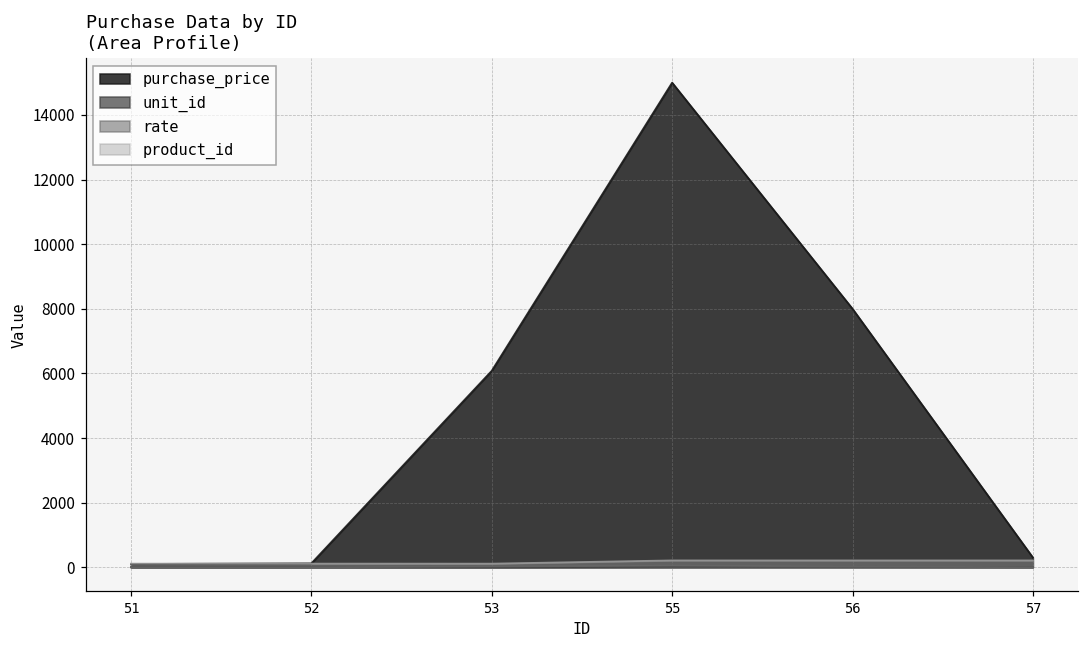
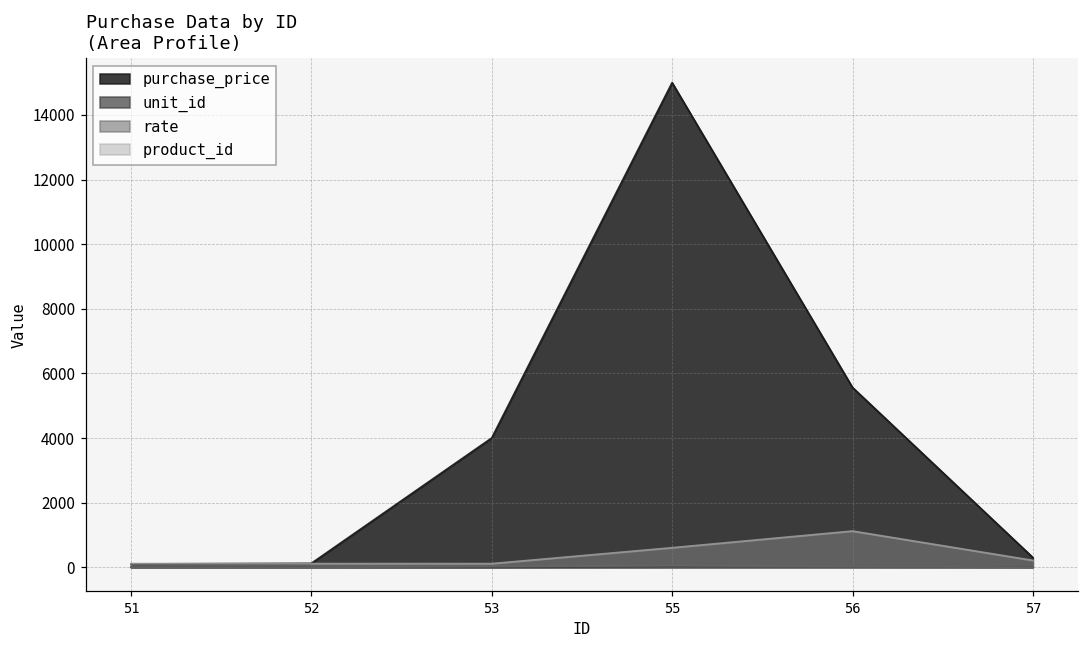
purchase_price, 53: 6100 -> 4000
product_id, 55: 200 -> 600
purchase_price, 56: 8000 -> 5600
product_id, 56: 200 -> 1100
